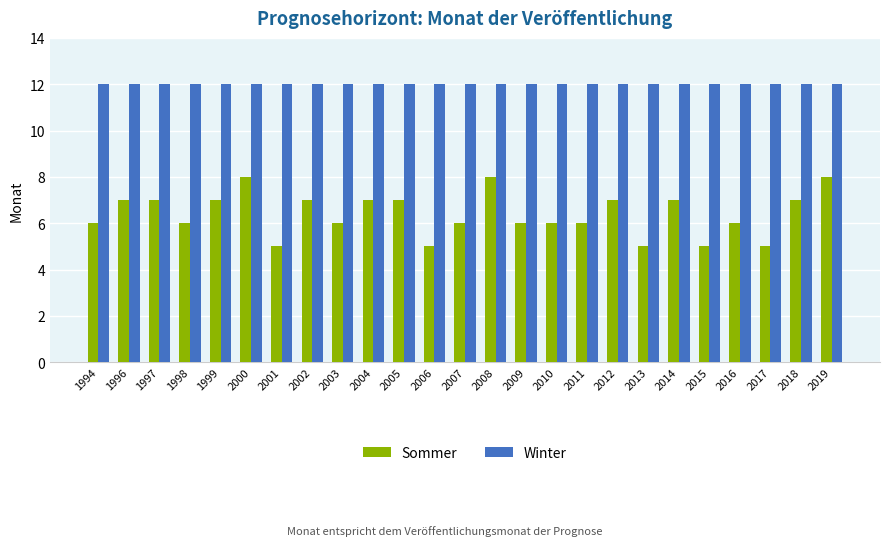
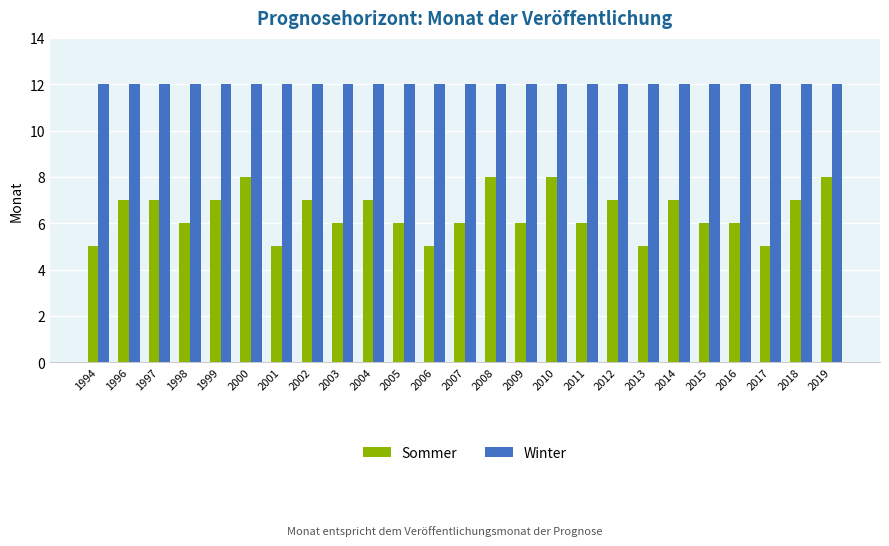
Sommer, 1994: 6 -> 5
Sommer, 2005: 7 -> 6
Sommer, 2010: 6 -> 8
Sommer, 2015: 5 -> 6
